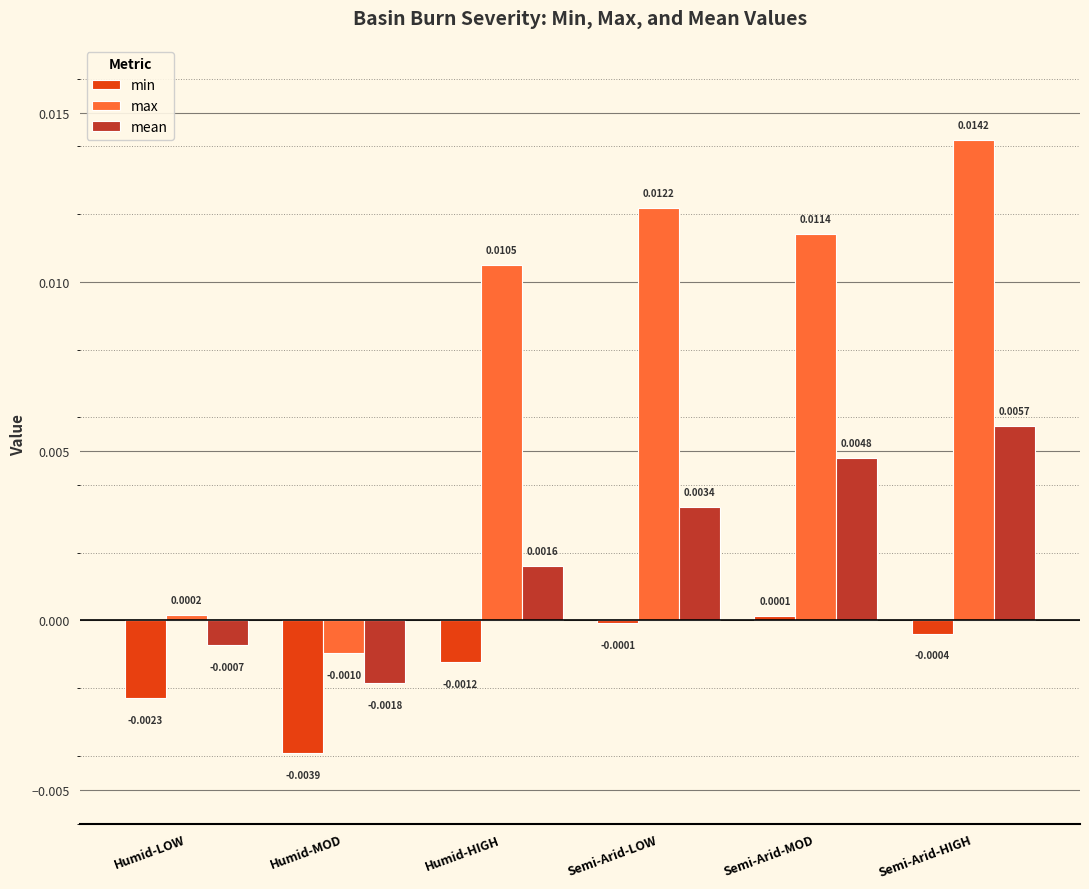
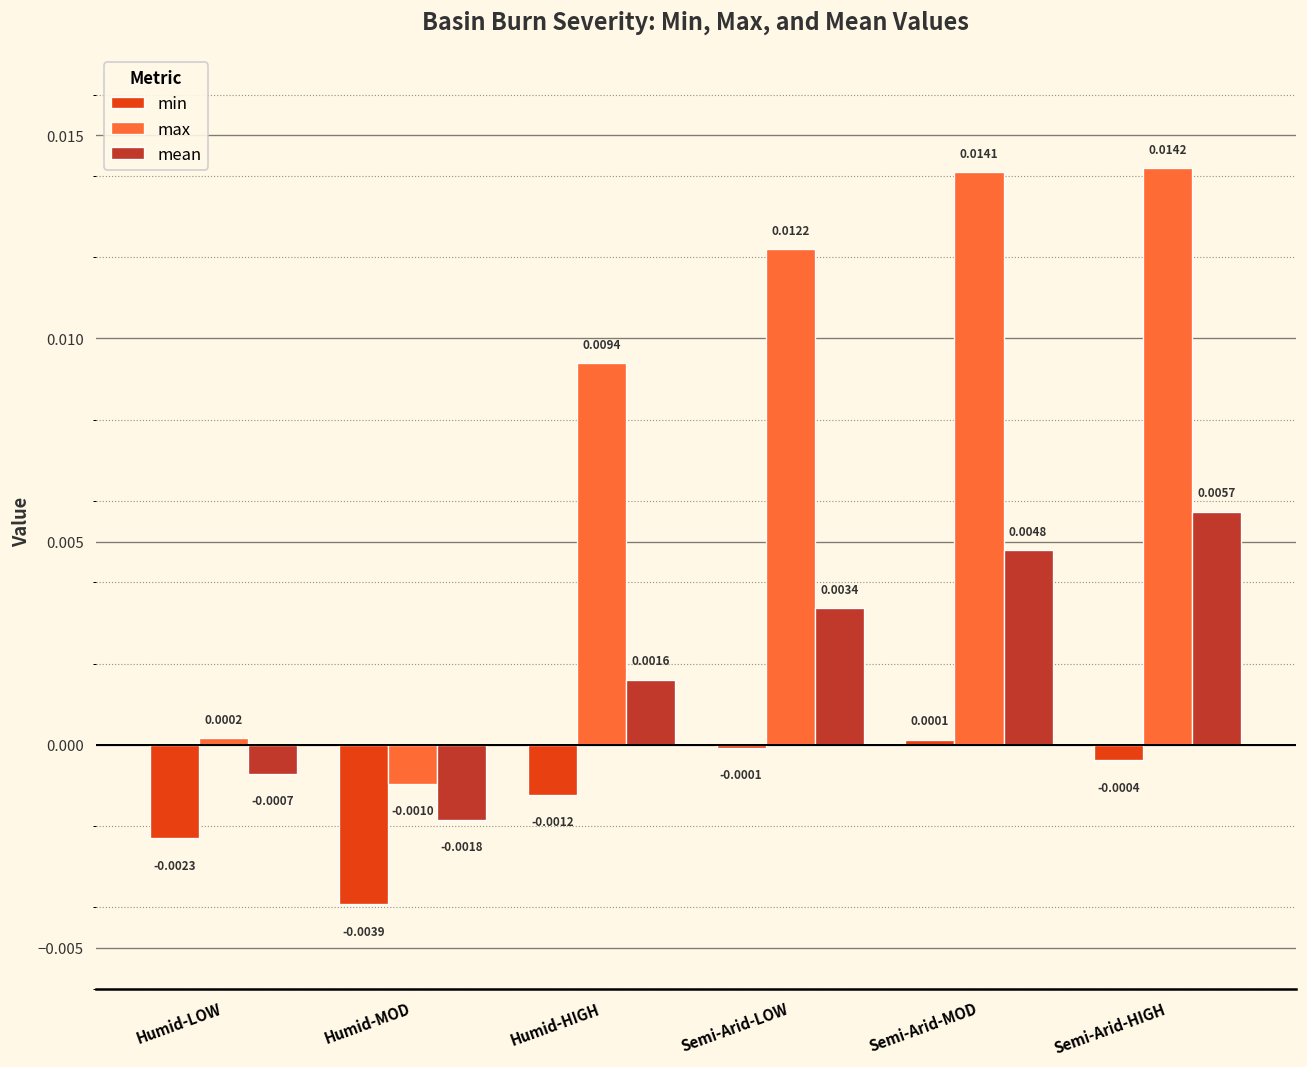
max, Humid-HIGH: 0.0105 -> 0.0094
max, Semi-Arid-MOD: 0.0114 -> 0.0141
